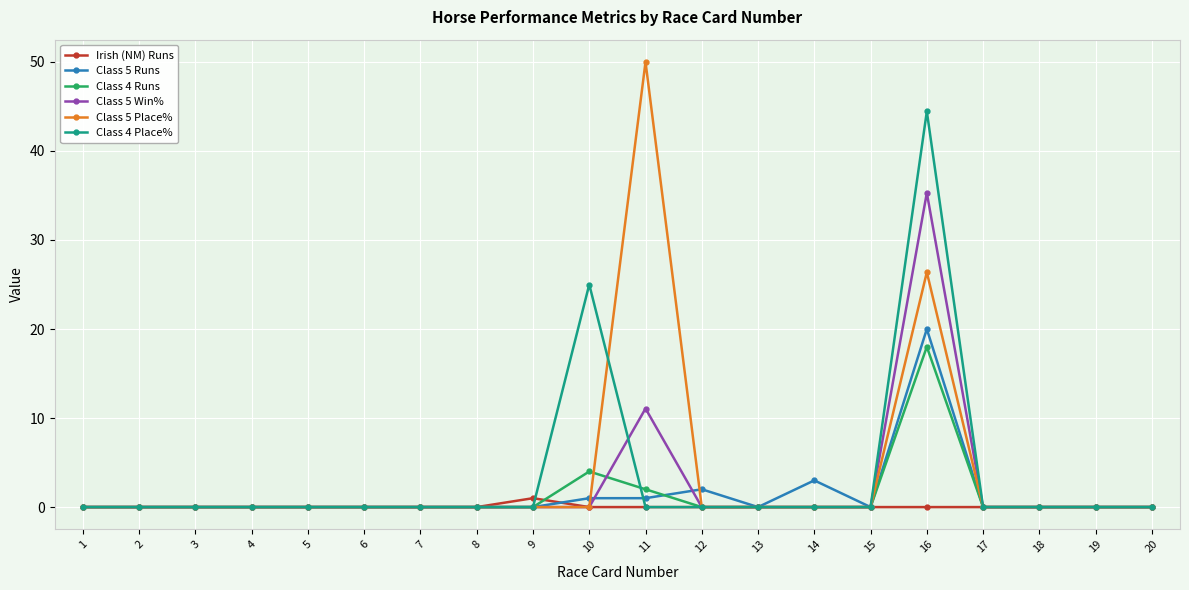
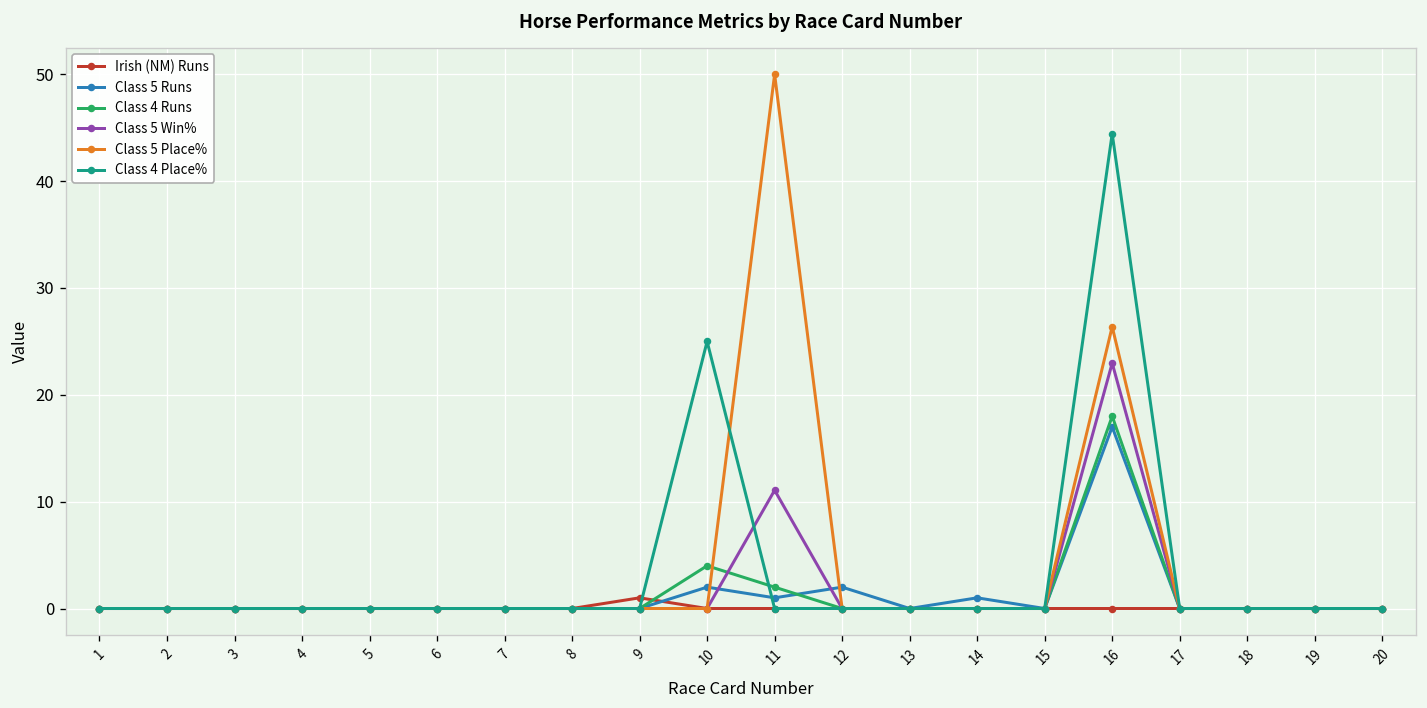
Class 5 Runs, 10: 1 -> 2
Class 5 Runs, 14: 3 -> 1
Class 5 Runs, 16: 20 -> 17
Class 5 Win%, 16: 35 -> 23
